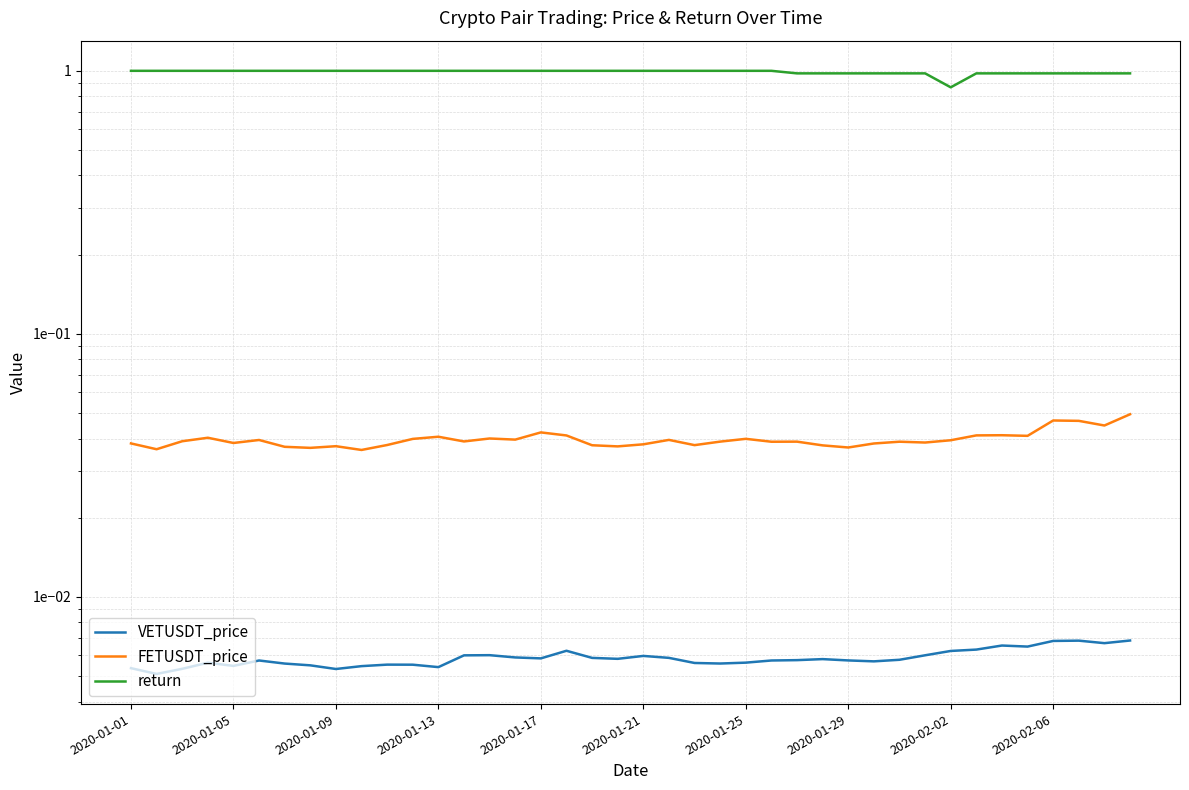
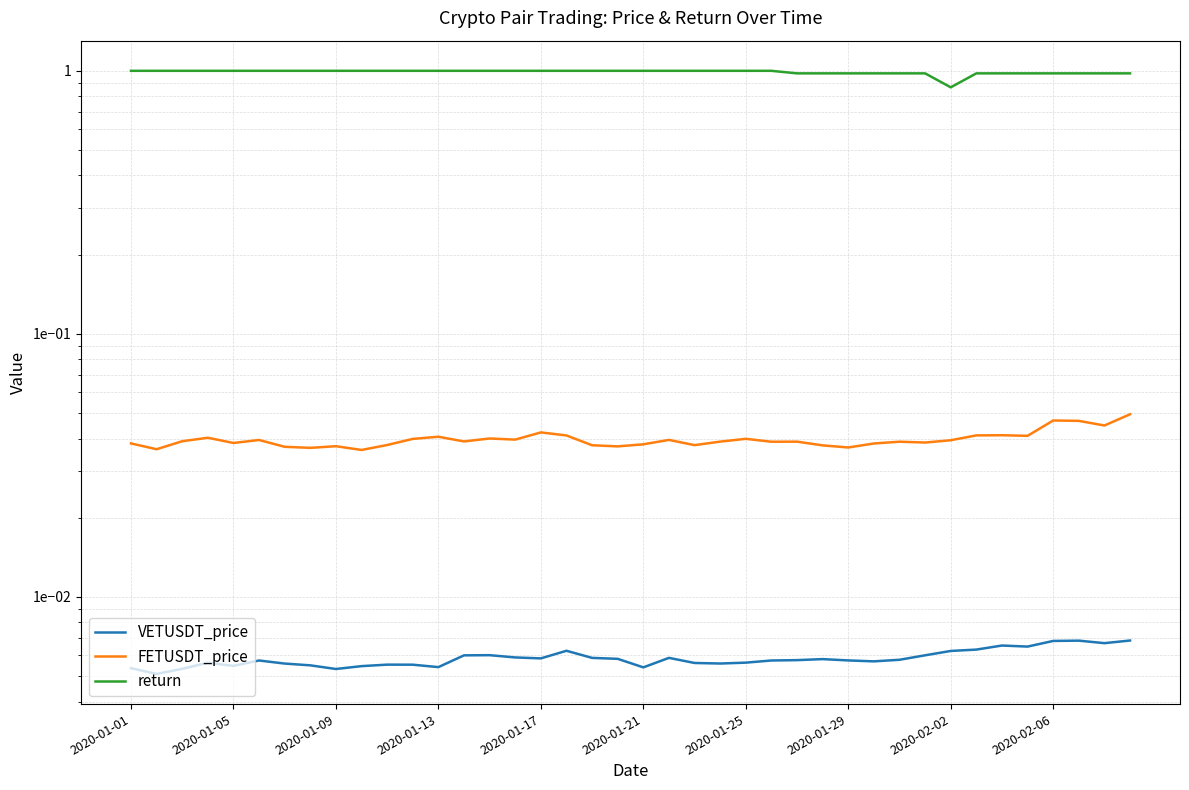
VETUSDT_price, 2020-01-21: 0.0060 -> 0.0054
